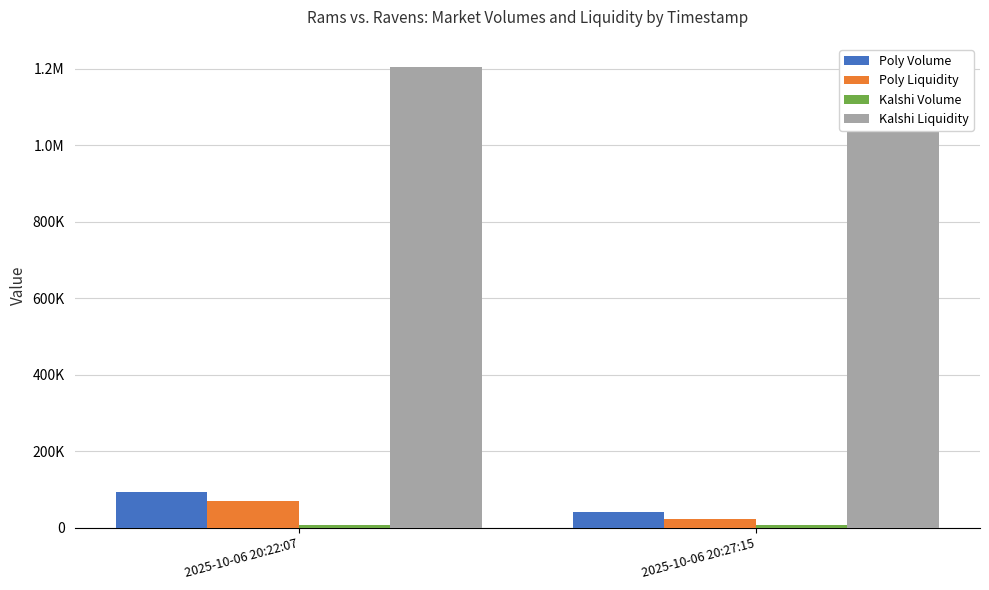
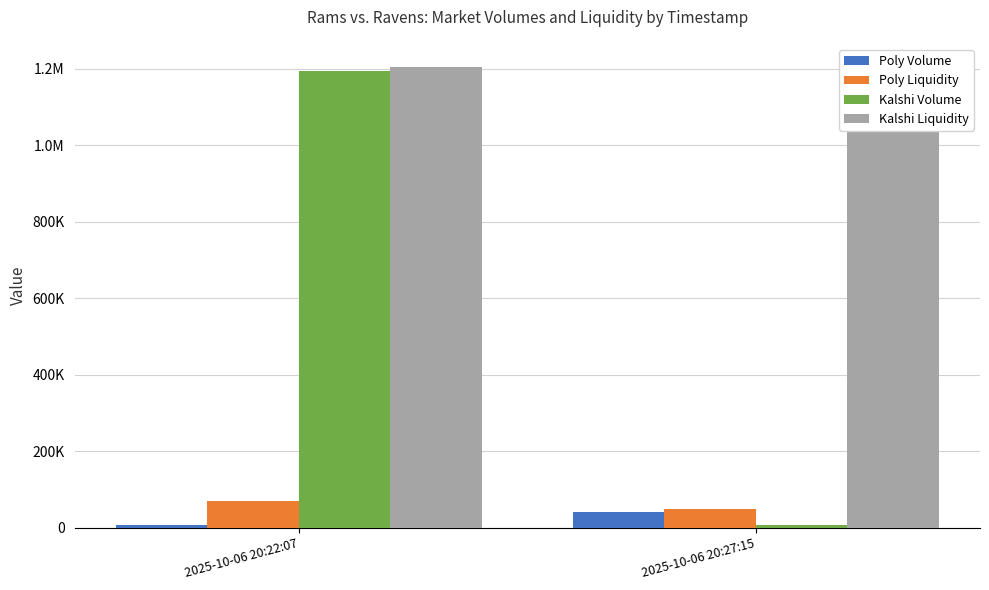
Poly Volume, 2025-10-06 20:22:07: 90000 -> 10000
Kalshi Volume, 2025-10-06 20:22:07: 10000 -> 1190000
Poly Liquidity, 2025-10-06 20:27:15: 20000 -> 50000
